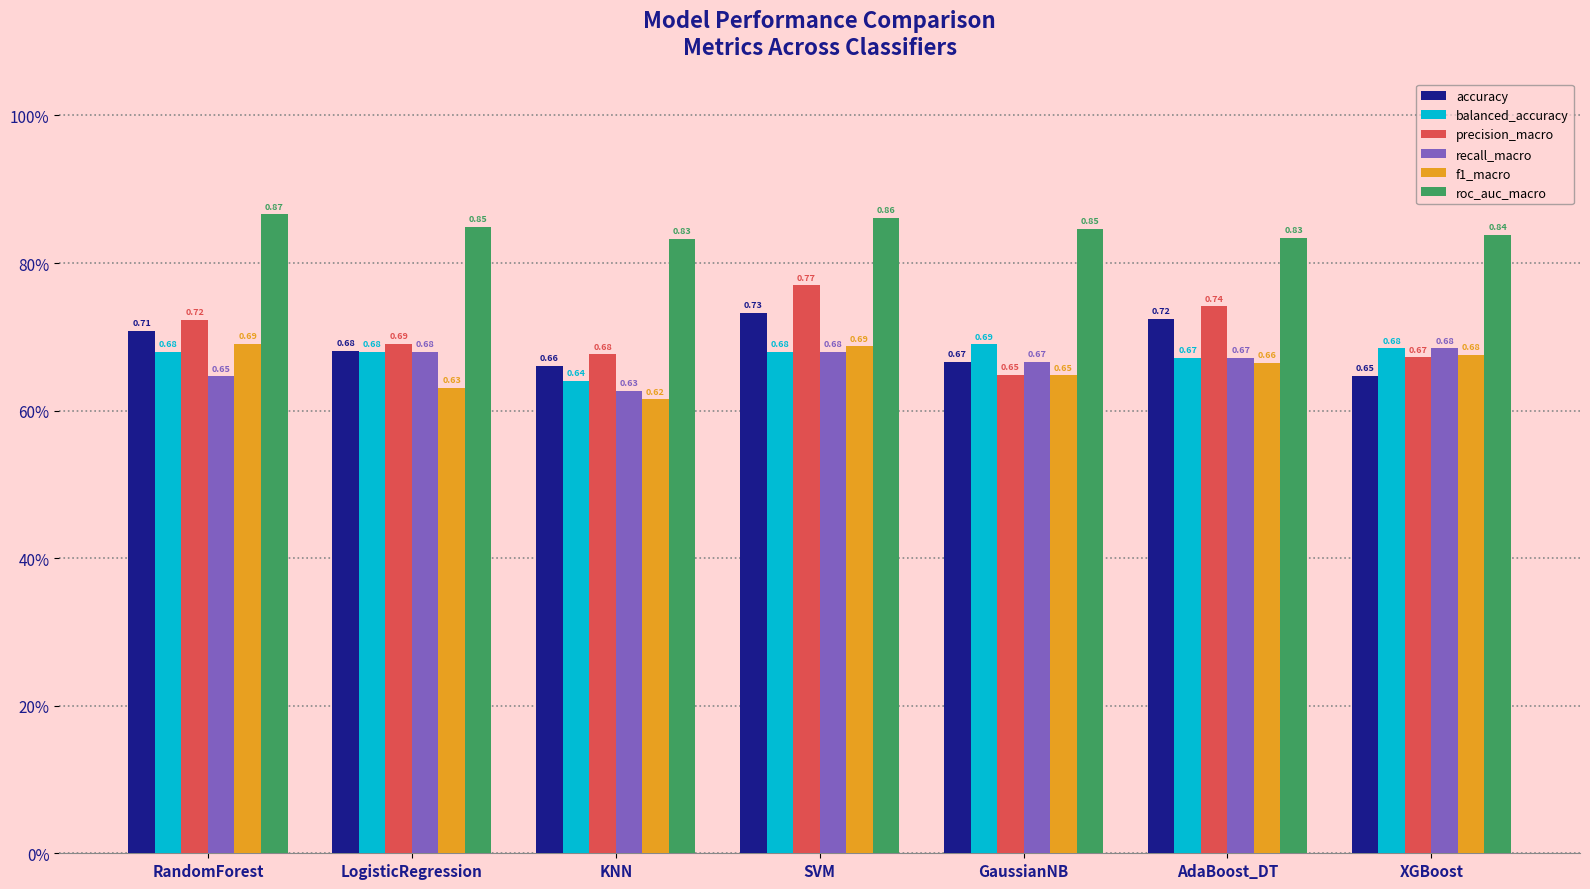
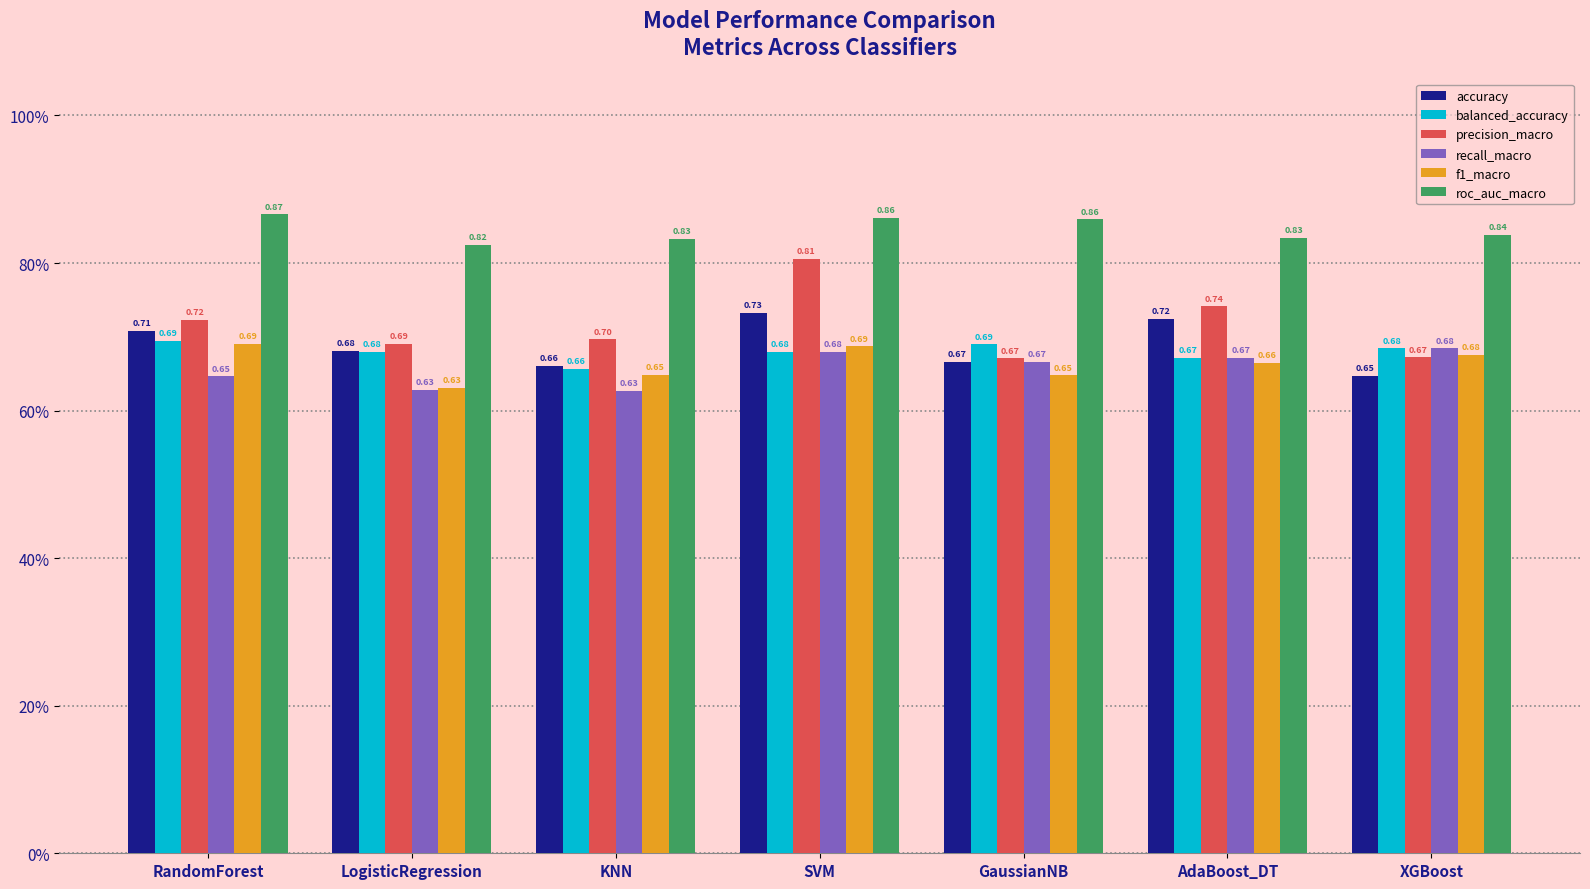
balanced_accuracy, RandomForest: 0.68 -> 0.69
recall_macro, LogisticRegression: 0.68 -> 0.63
roc_auc_macro, LogisticRegression: 0.85 -> 0.82
balanced_accuracy, KNN: 0.64 -> 0.66
precision_macro, KNN: 0.68 -> 0.70
f1_macro, KNN: 0.62 -> 0.65
precision_macro, SVM: 0.77 -> 0.81
precision_macro, GaussianNB: 0.65 -> 0.67
roc_auc_macro, GaussianNB: 0.85 -> 0.86
